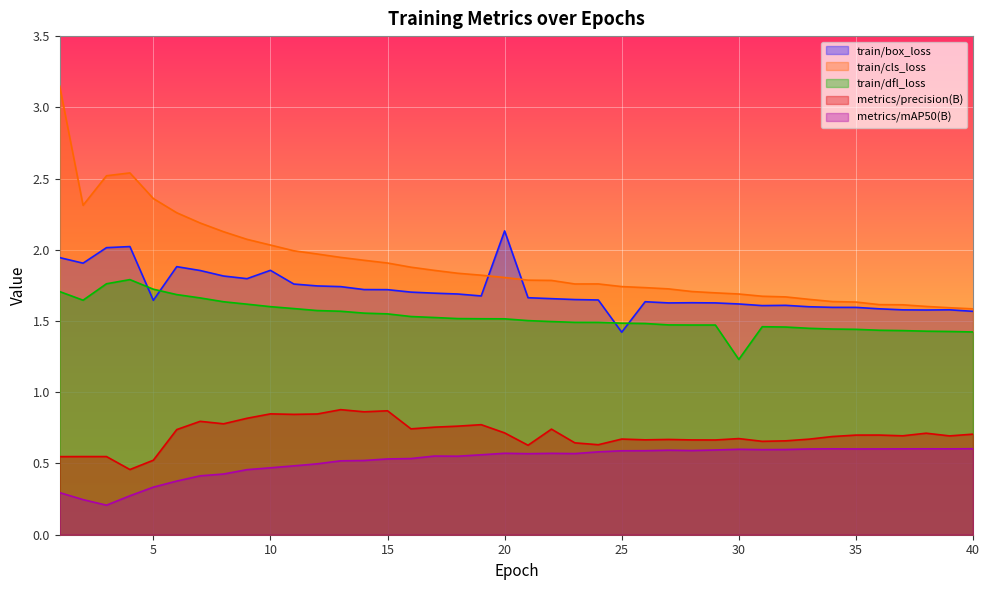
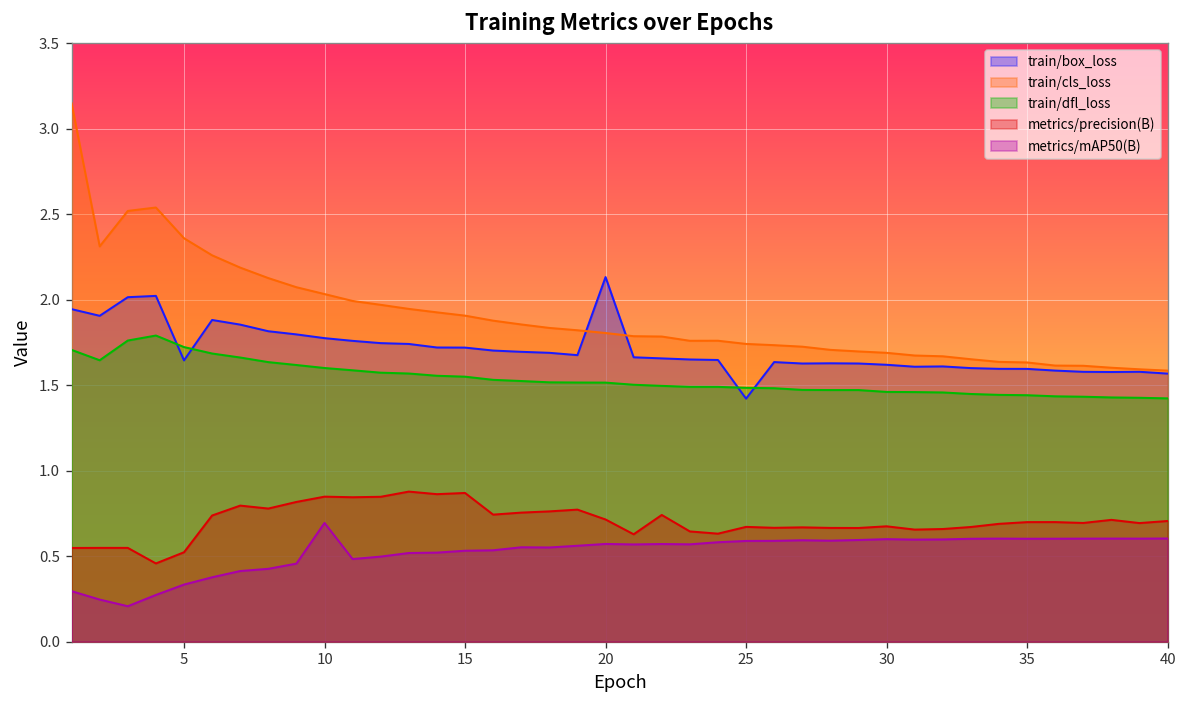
train/box_loss, 10: 1.86 -> 1.78
metrics/mAP50(B), 10: 0.47 -> 0.69
train/dfl_loss, 30: 1.23 -> 1.46
